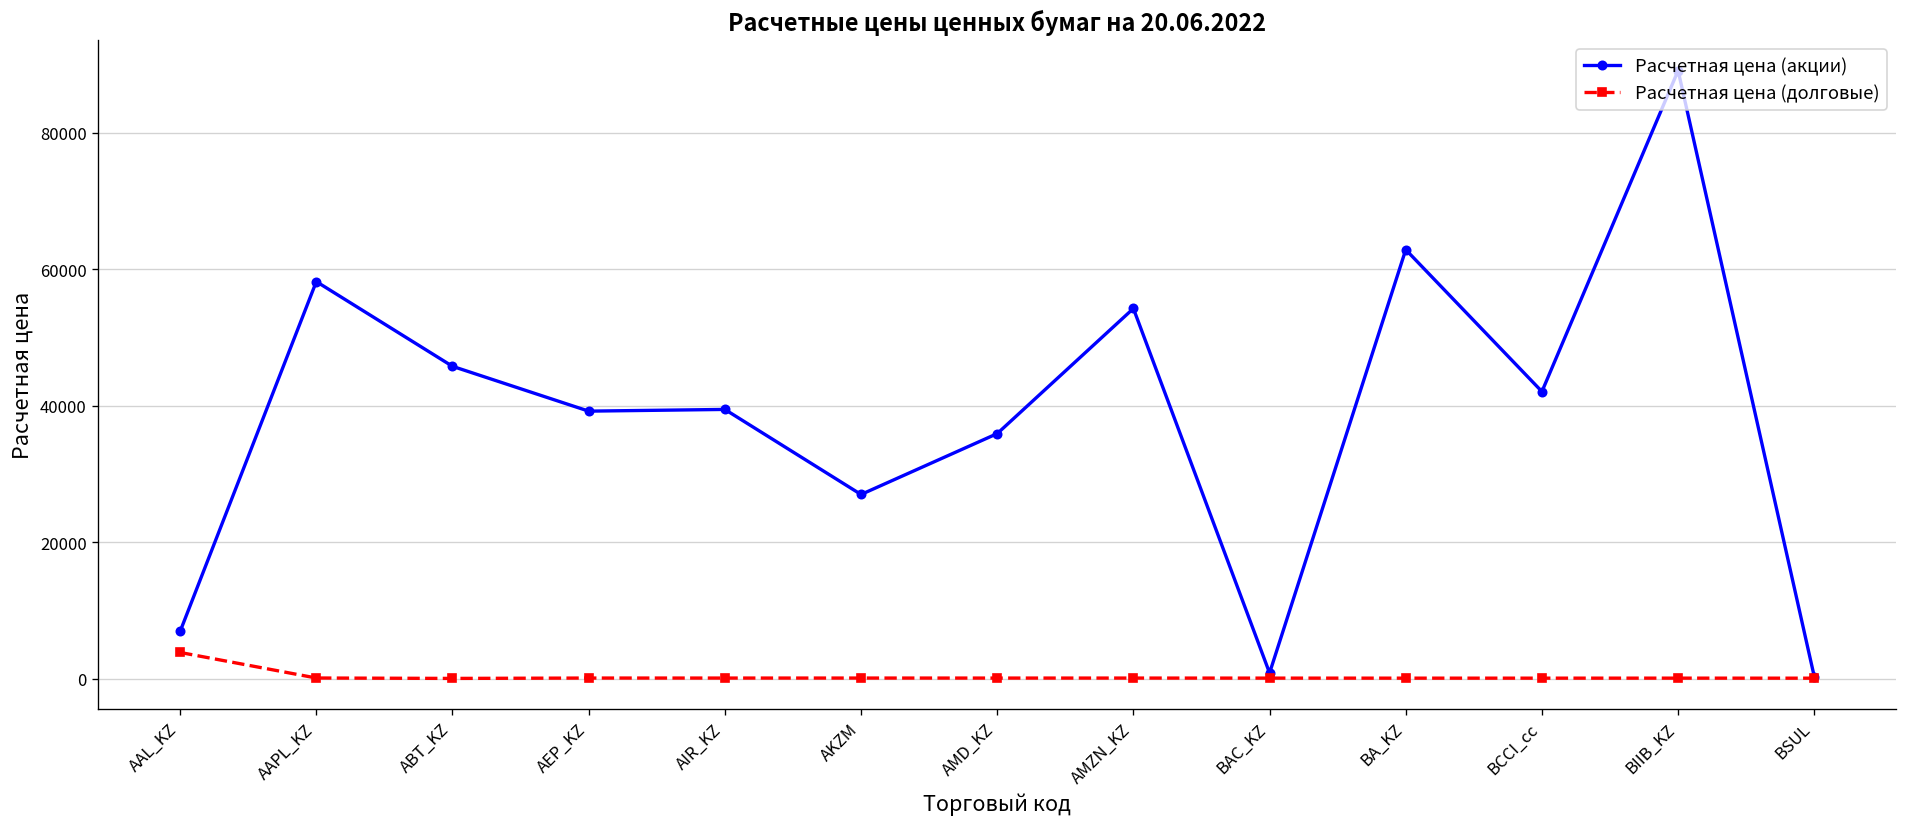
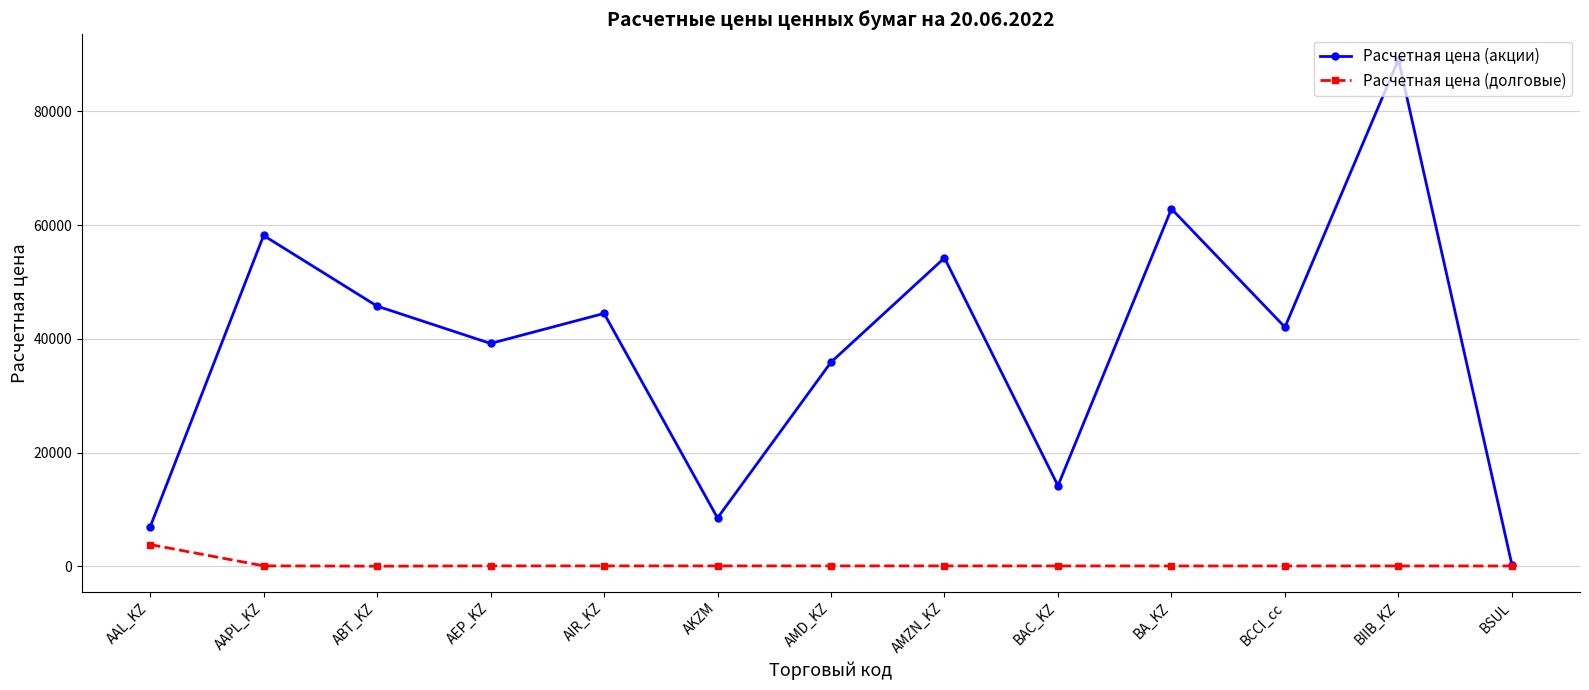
Расчетная цена (акции), AIR_KZ: 39000 -> 44000
Расчетная цена (акции), AKZM: 27000 -> 9000
Расчетная цена (акции), BAC_KZ: 1000 -> 14000
